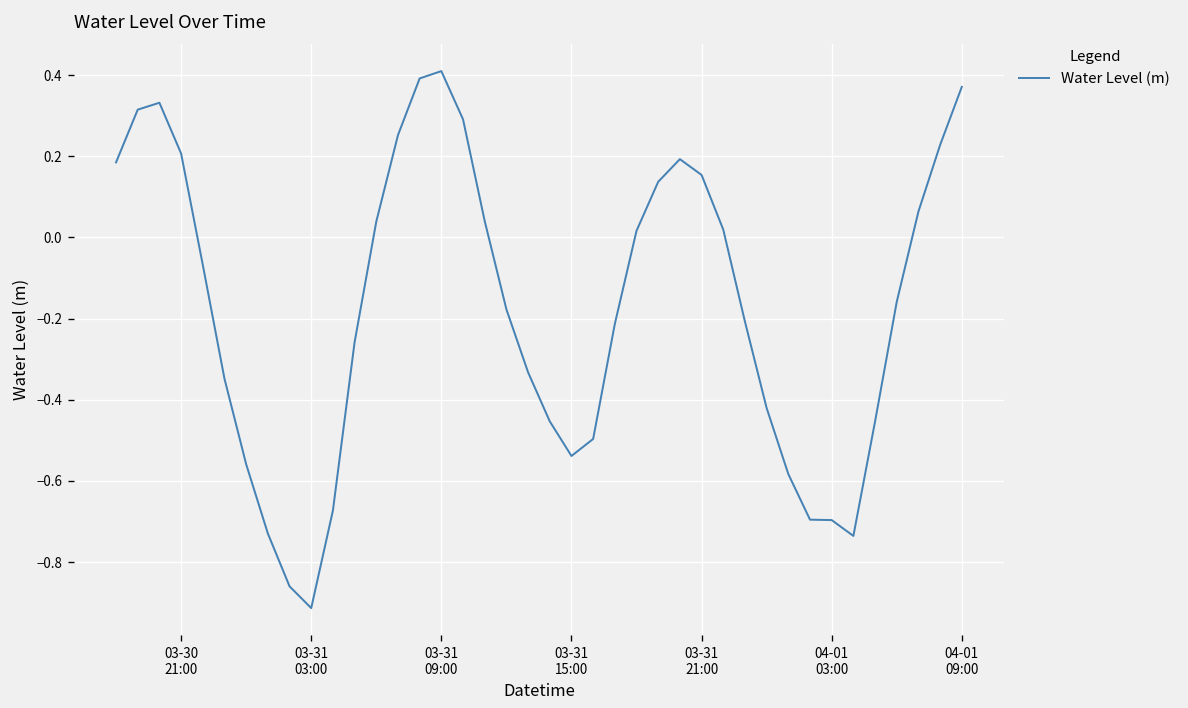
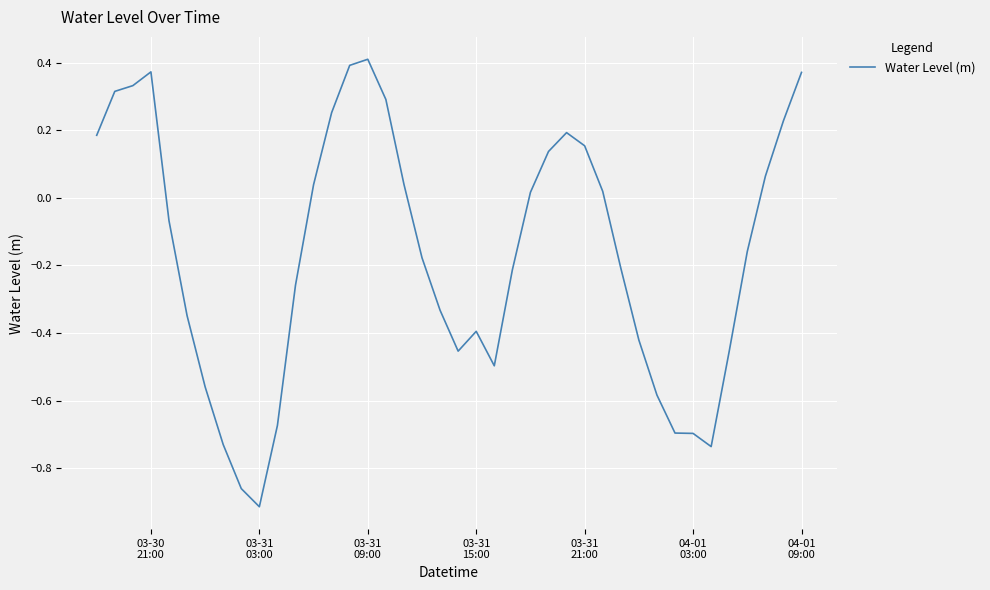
03-30 21:00: 0.21 -> 0.37
03-31 15:00: -0.54 -> -0.39
